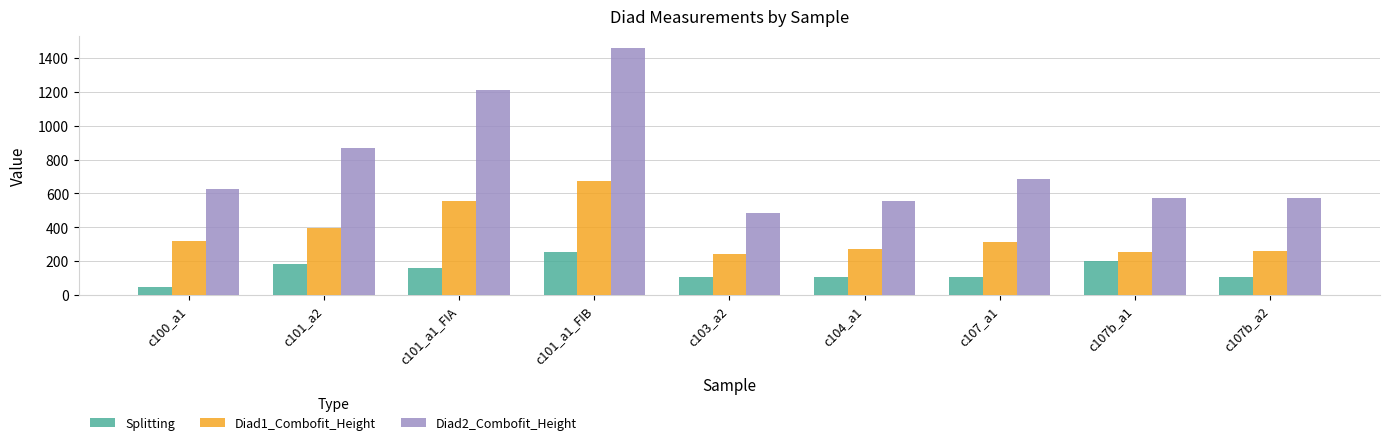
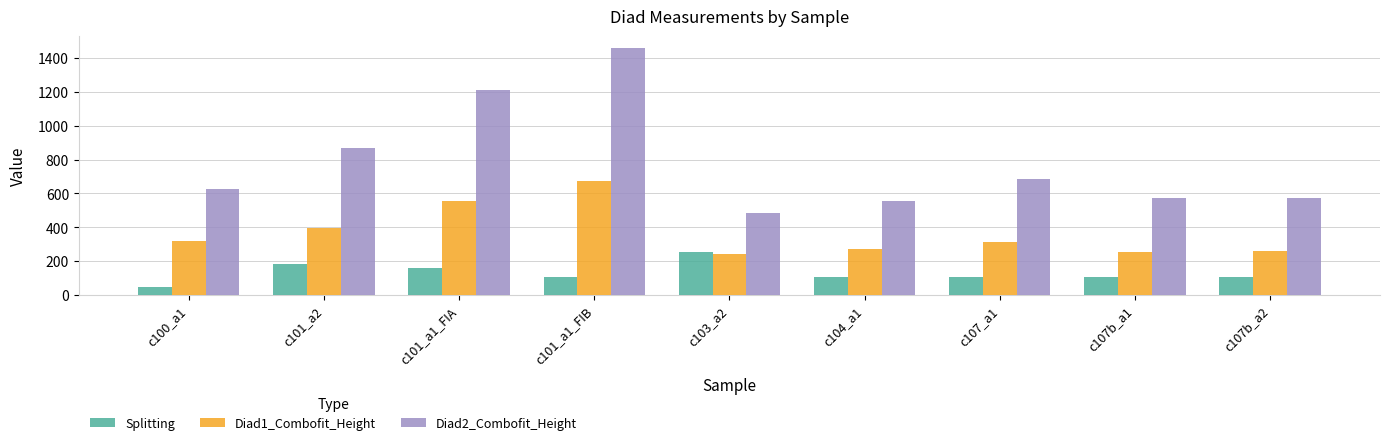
Splitting, c101_a1_FIB: 250 -> 100
Splitting, c103_a2: 100 -> 250
Splitting, c107b_a1: 200 -> 100
